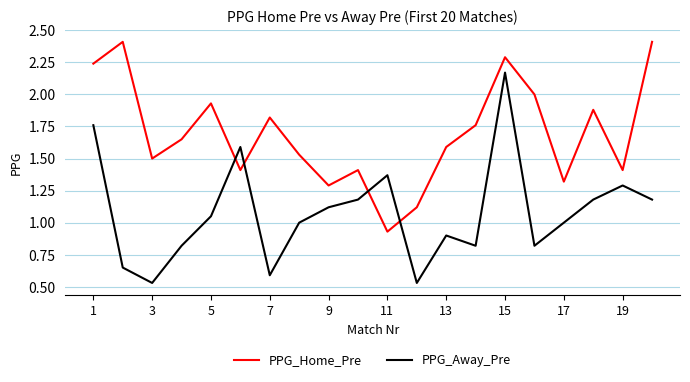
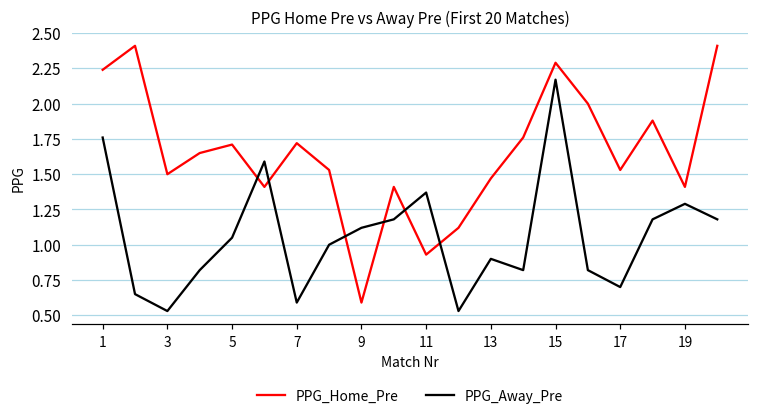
PPG_Home_Pre, 5: 1.93 -> 1.71
PPG_Home_Pre, 7: 1.82 -> 1.72
PPG_Home_Pre, 9: 1.29 -> 0.59
PPG_Home_Pre, 13: 1.59 -> 1.47
PPG_Home_Pre, 17: 1.32 -> 1.53
PPG_Away_Pre, 17: 1.0 -> 0.7
